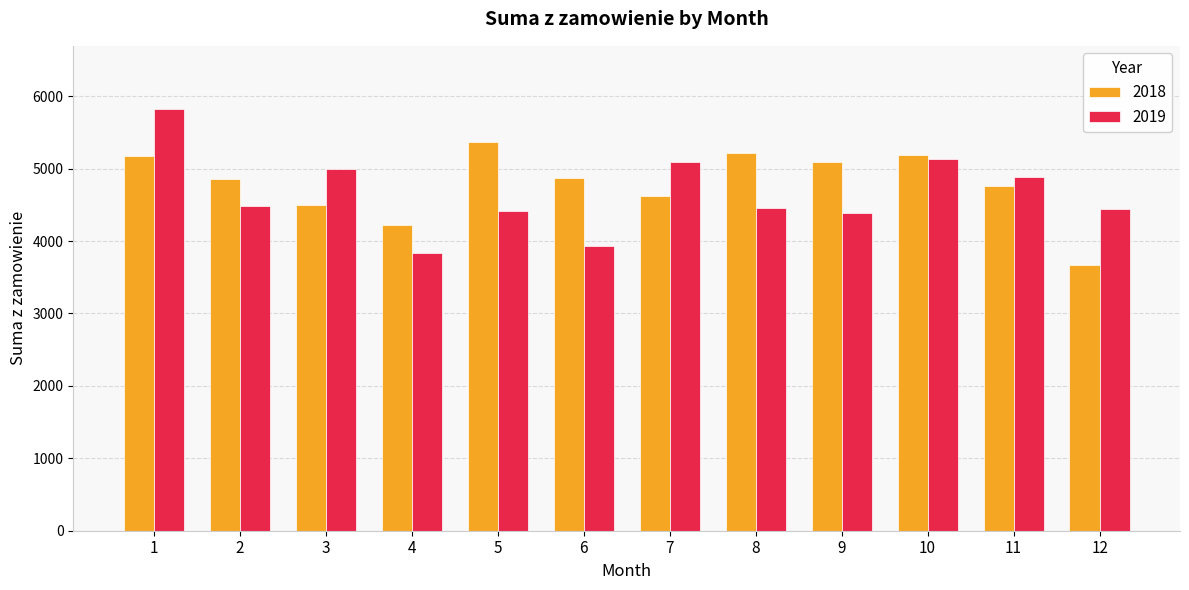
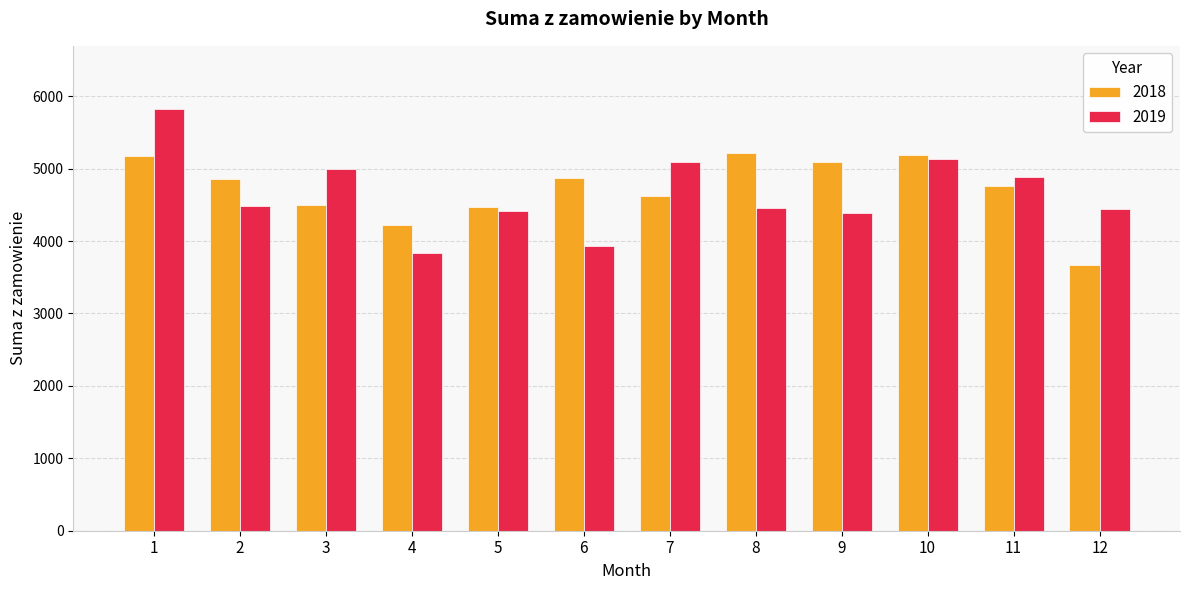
2018, 5: 5400 -> 4500
